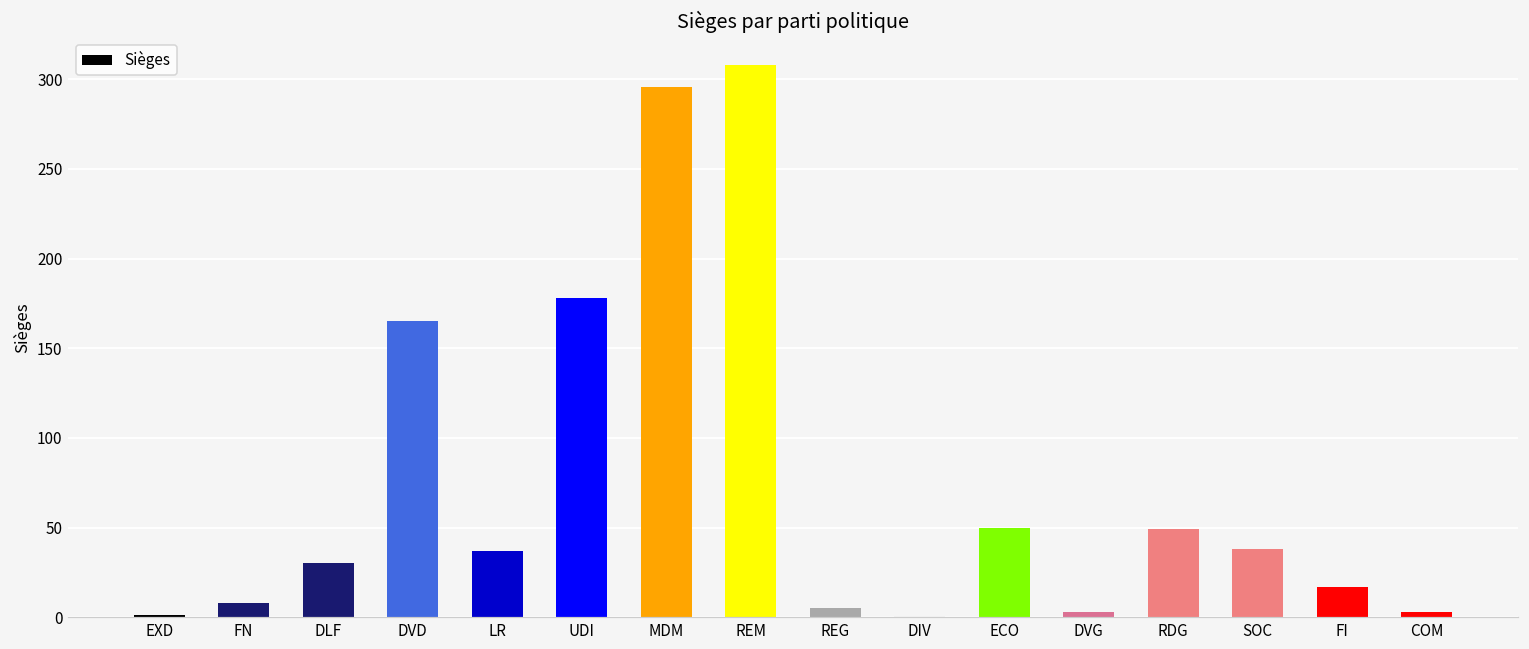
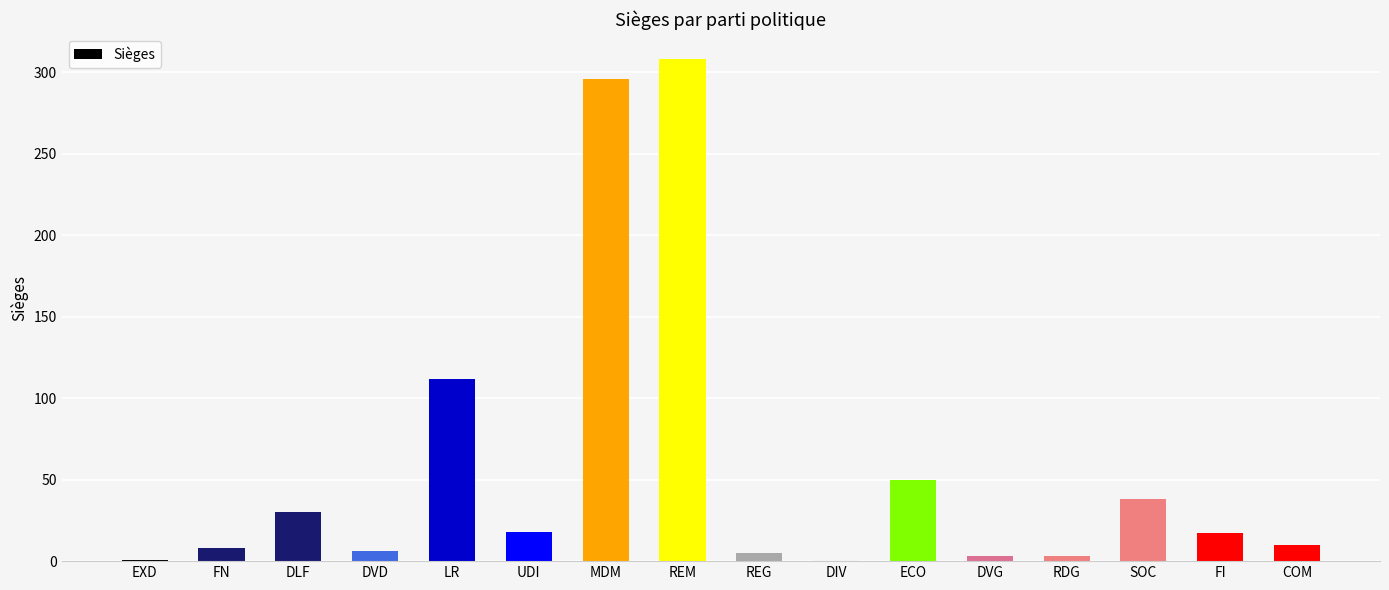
DVD: 165 -> 6
LR: 37 -> 112
UDI: 178 -> 18
RDG: 49 -> 3
COM: 3 -> 10
